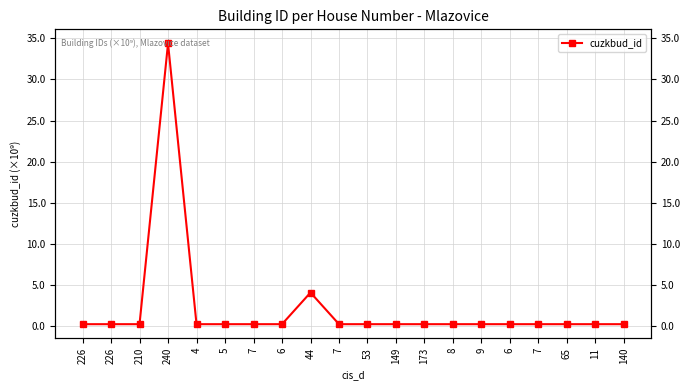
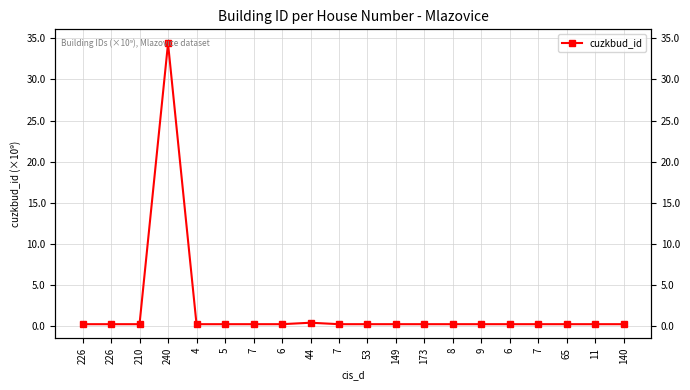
44: 4 -> 0
